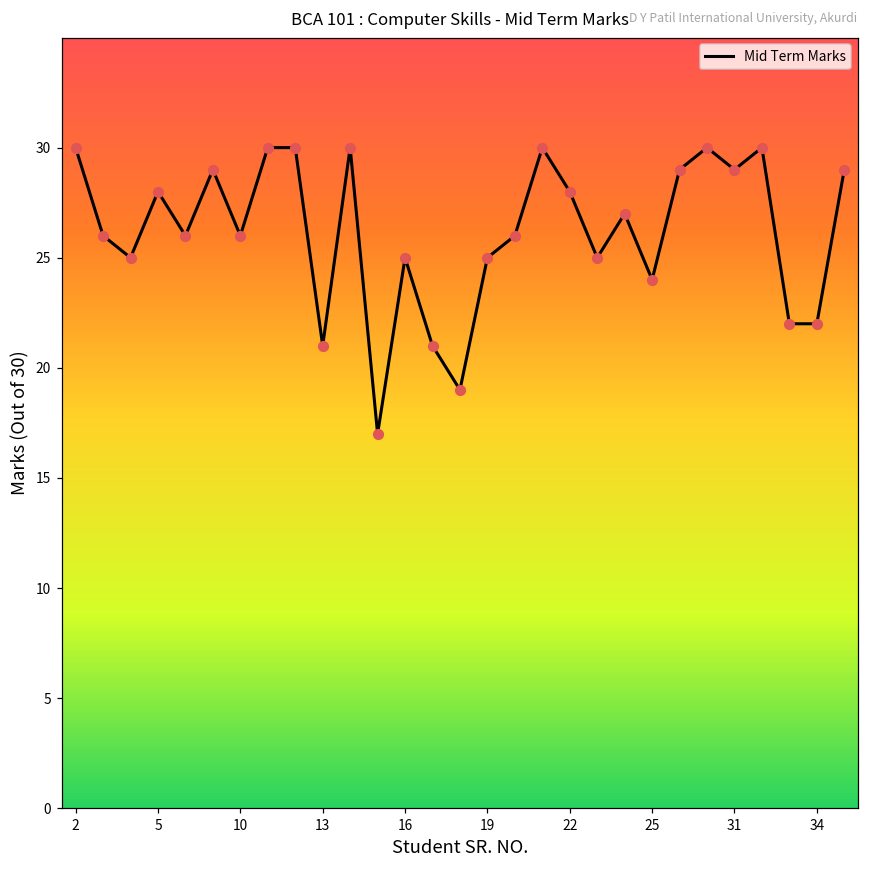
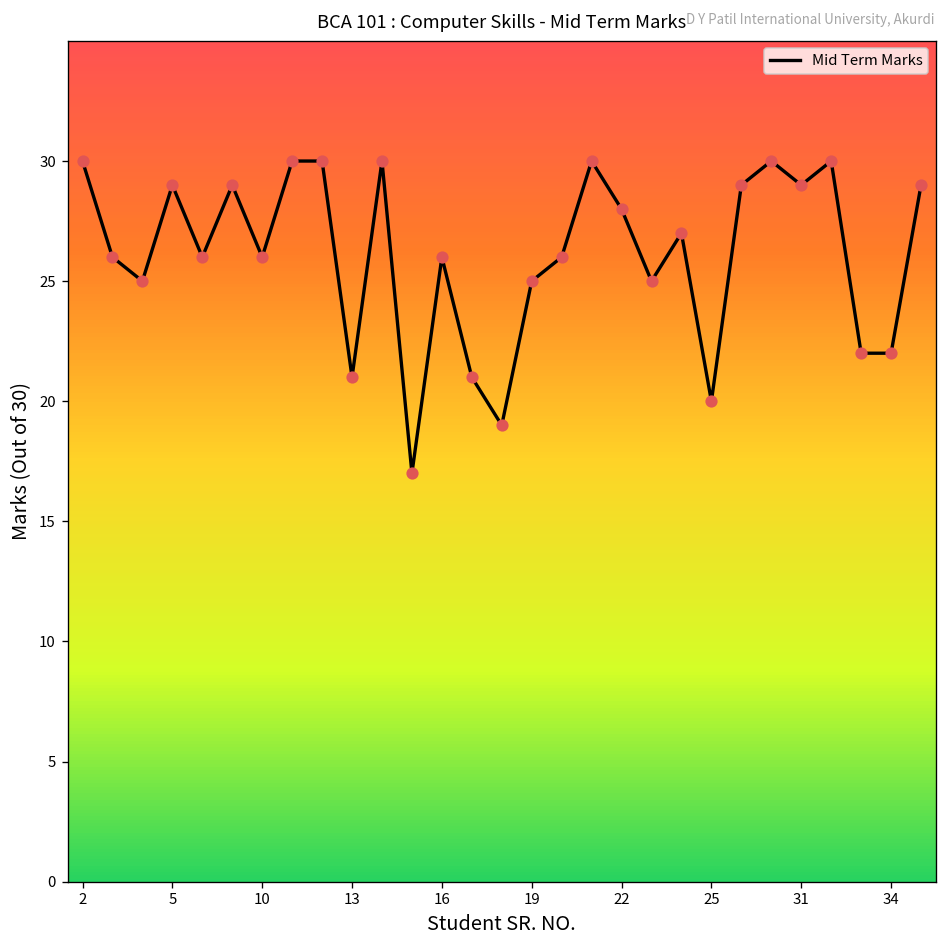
5: 28 -> 29
16: 25 -> 26
25: 24 -> 20
